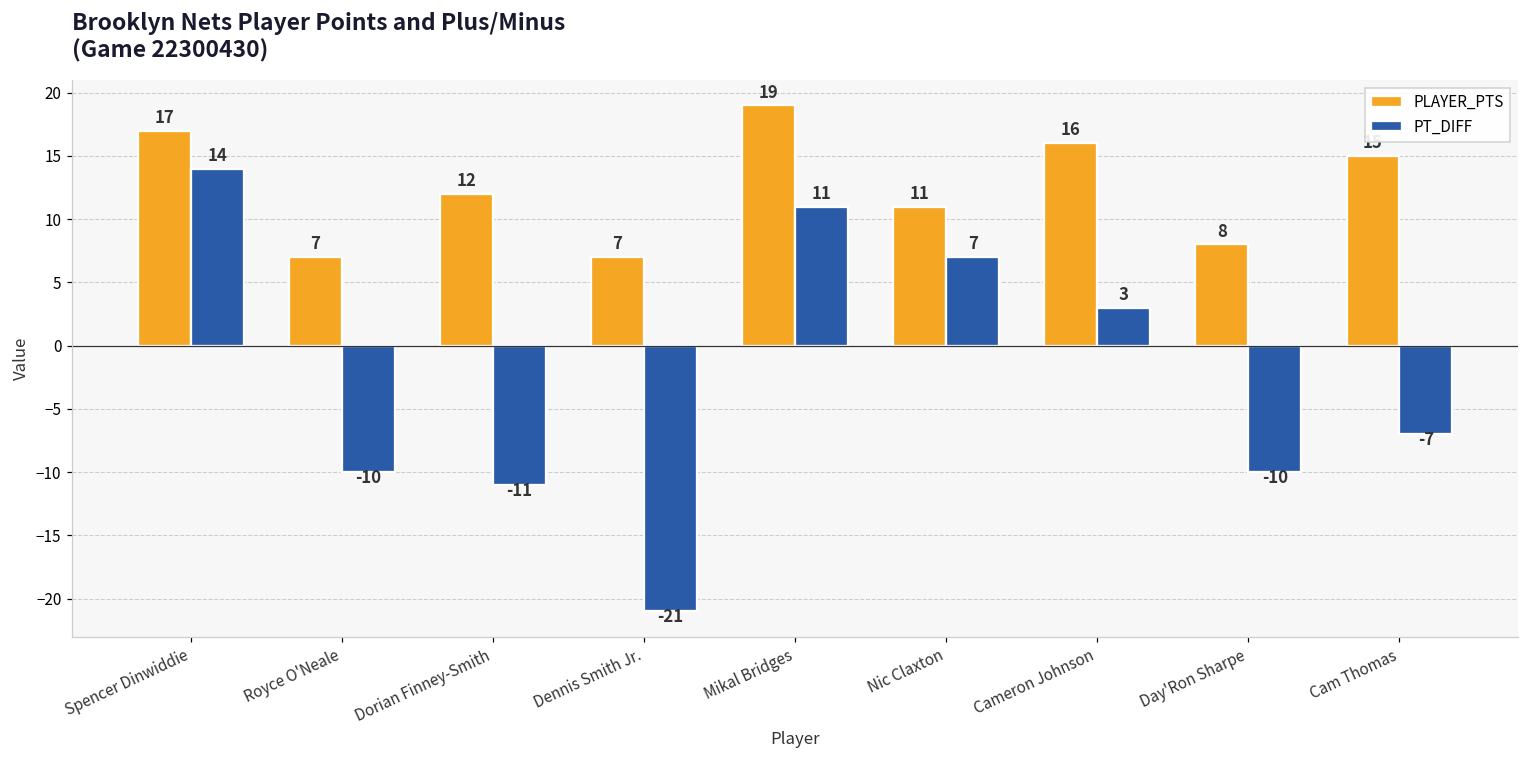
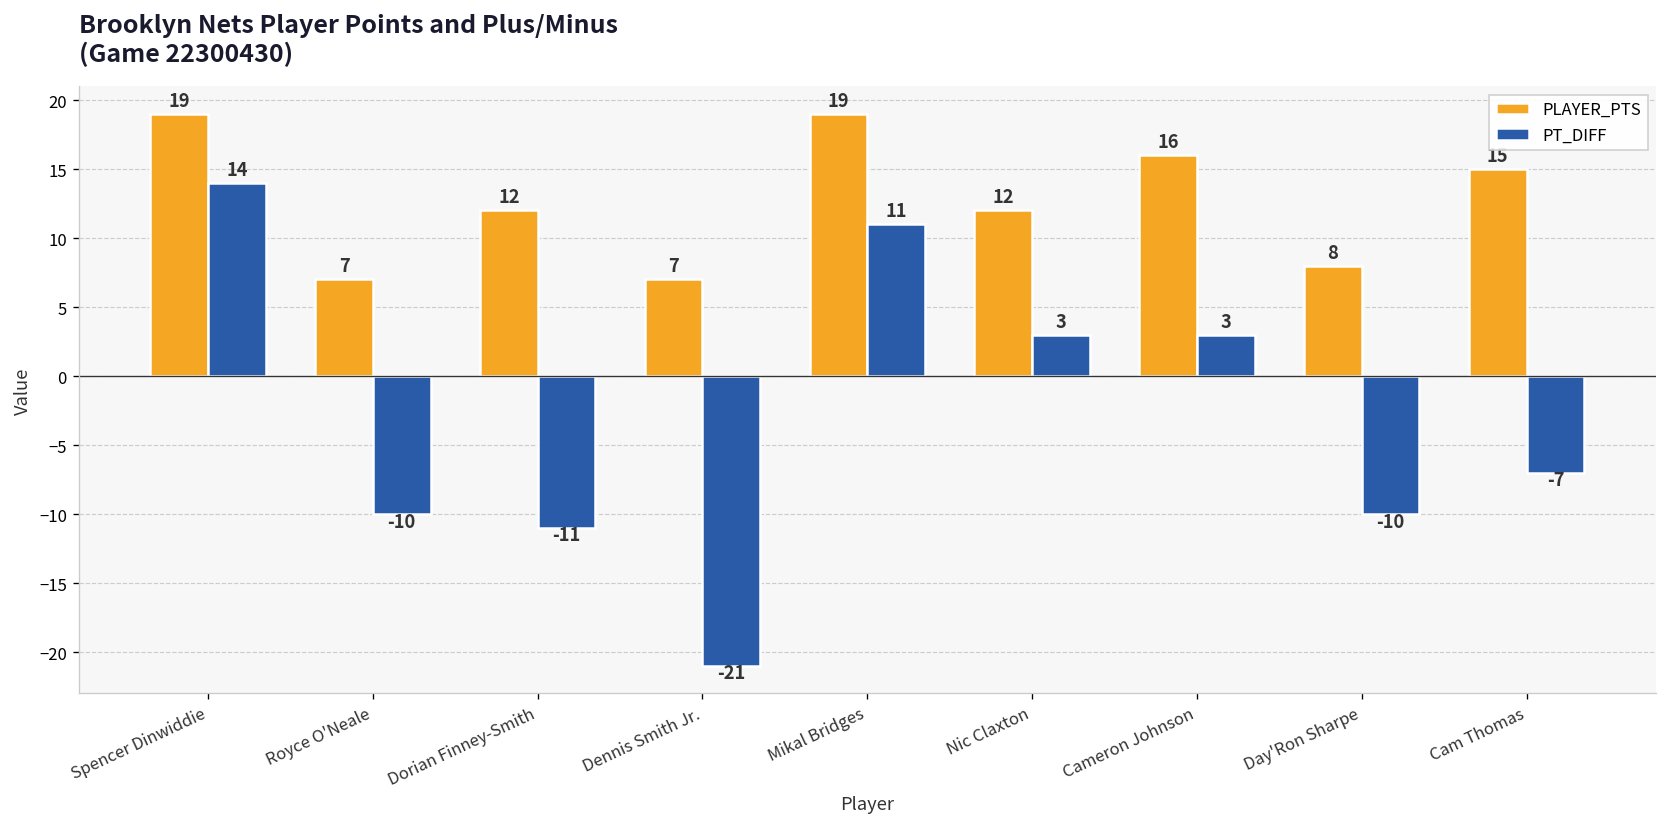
PLAYER_PTS, Spencer Dinwiddie: 17 -> 19
PLAYER_PTS, Nic Claxton: 11 -> 12
PT_DIFF, Nic Claxton: 7 -> 3
